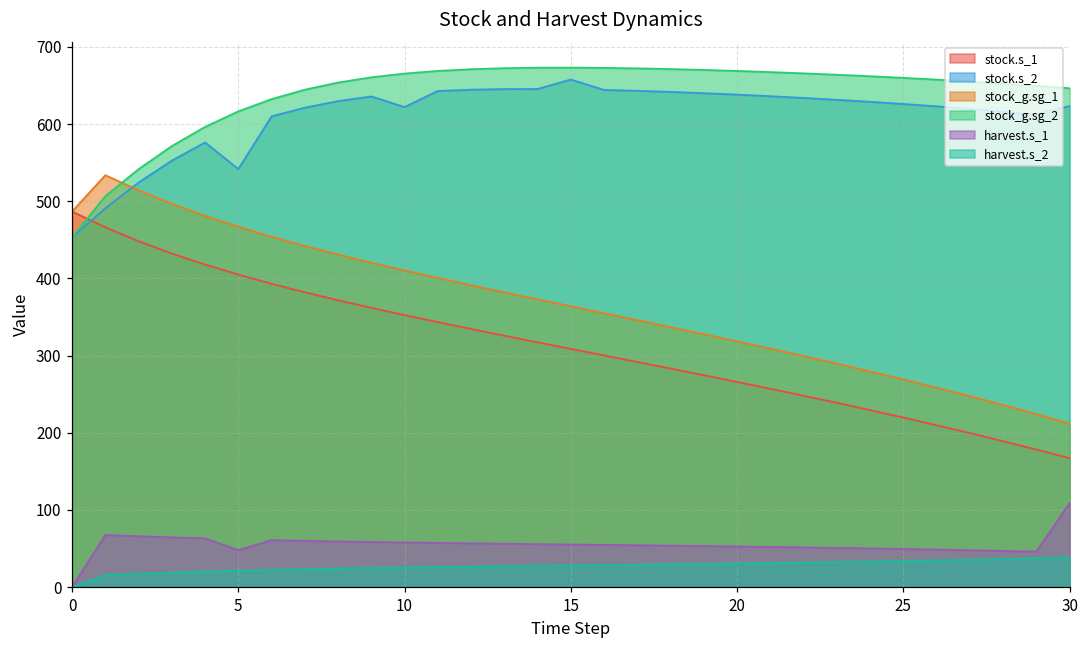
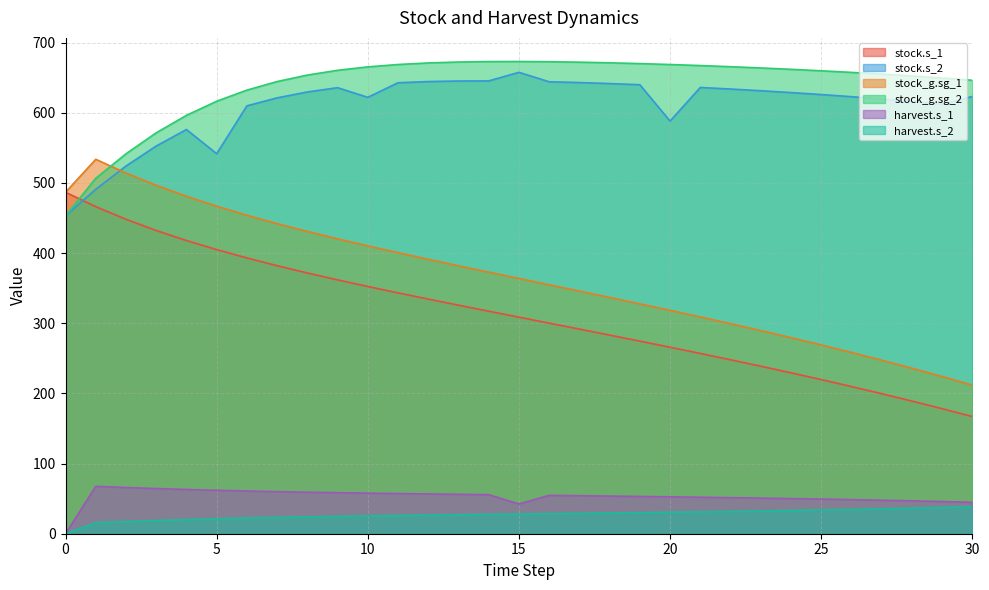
harvest.s_1, 5: 50 -> 60
harvest.s_1, 15: 60 -> 40
stock.s_2, 20: 640 -> 590
harvest.s_1, 30: 110 -> 40
